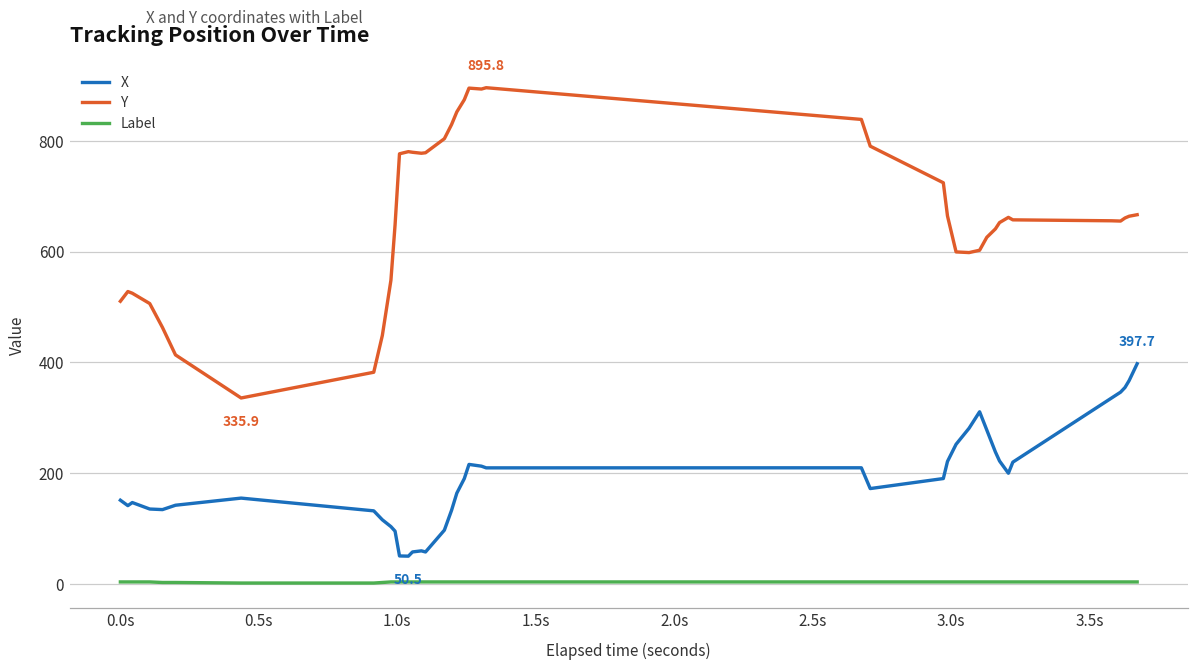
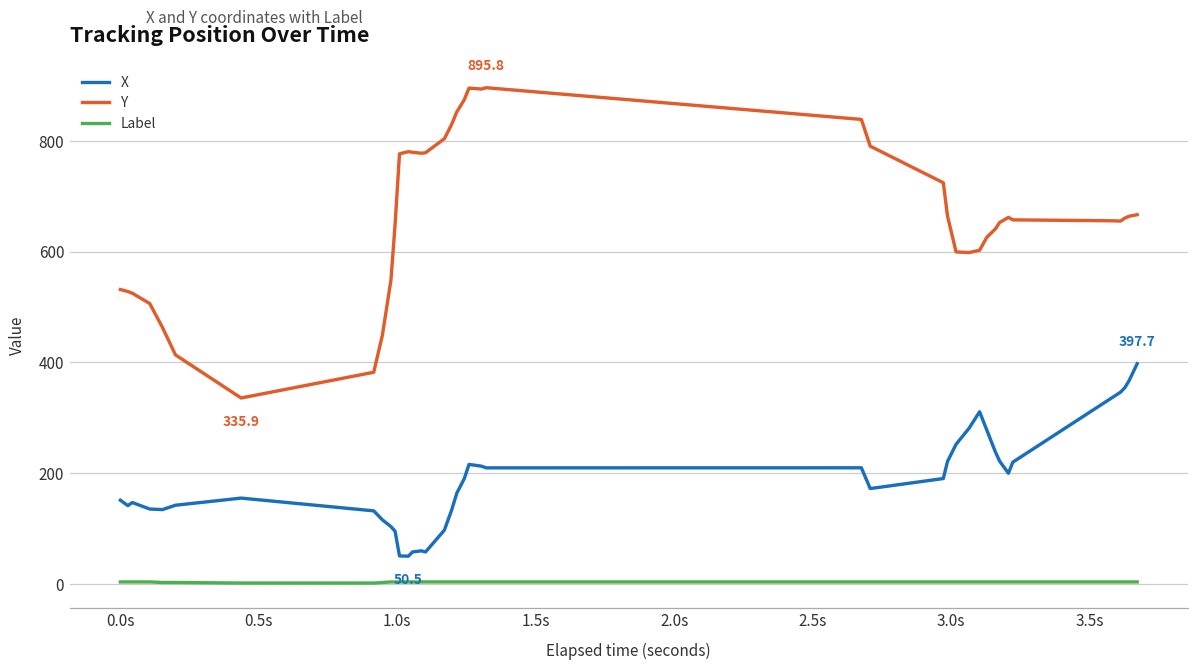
Y, 0.0s: 510 -> 530
